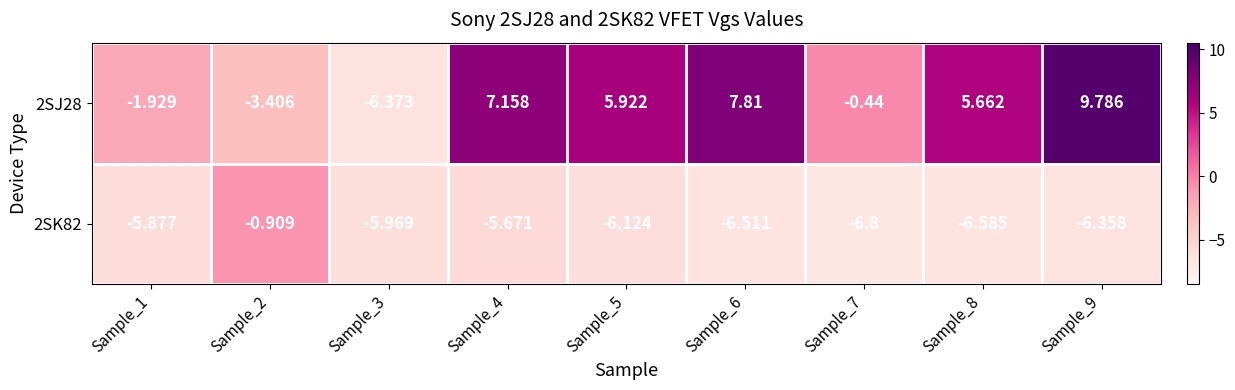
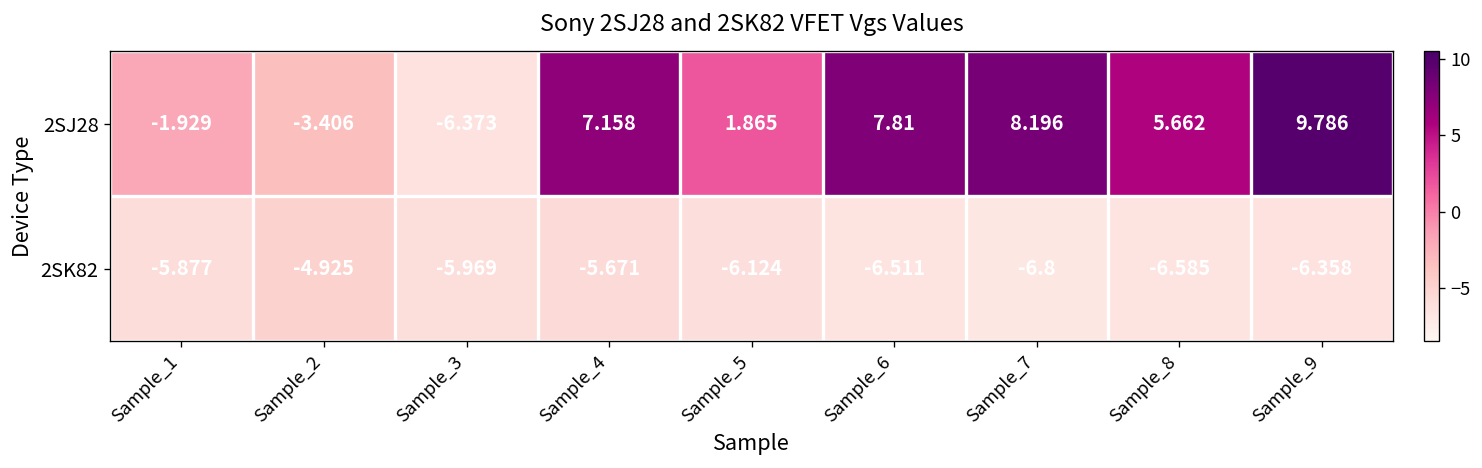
2SJ28, Sample_5: 5.922 -> 1.865
2SJ28, Sample_7: -0.44 -> 8.196
2SK82, Sample_2: -0.909 -> -4.925
